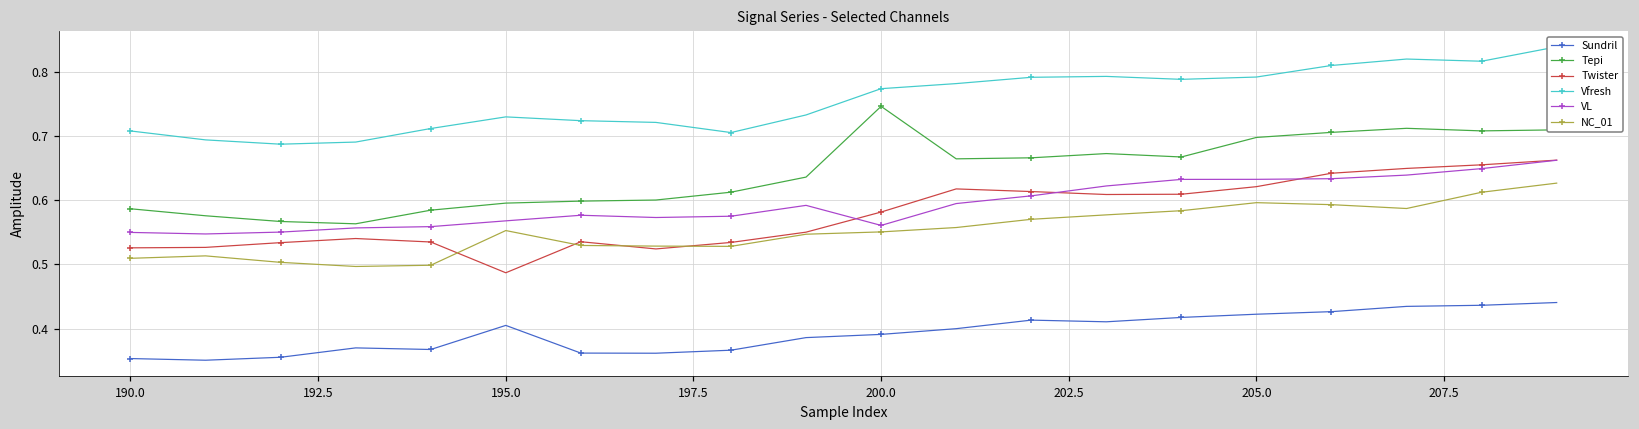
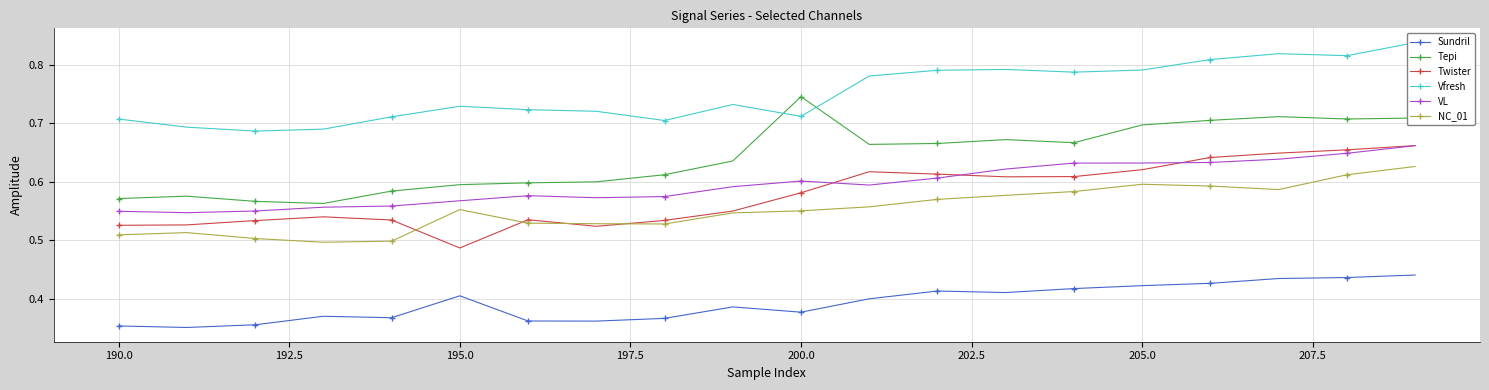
Tepi, 190.0: 0.59 -> 0.57
Sundril, 200.0: 0.39 -> 0.38
Vfresh, 200.0: 0.77 -> 0.71
VL, 200.0: 0.56 -> 0.60
